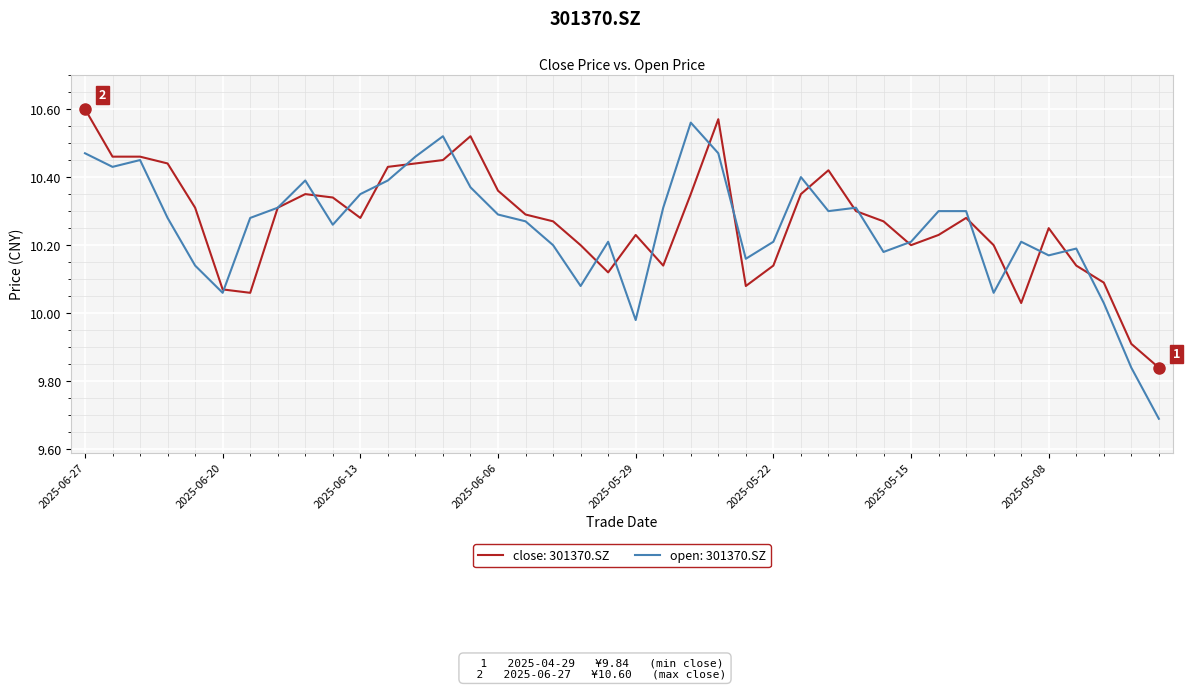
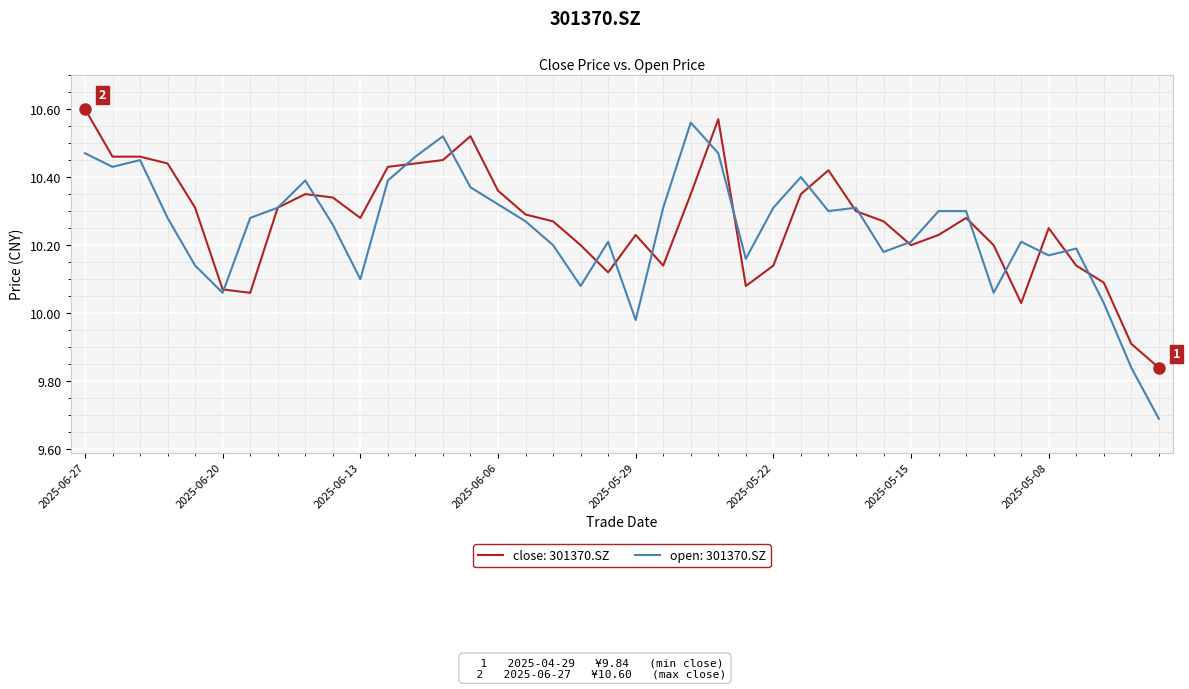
open: 301370.SZ, 2025-06-13: 10.35 -> 10.10
open: 301370.SZ, 2025-06-06: 10.29 -> 10.32
open: 301370.SZ, 2025-05-22: 10.21 -> 10.31
